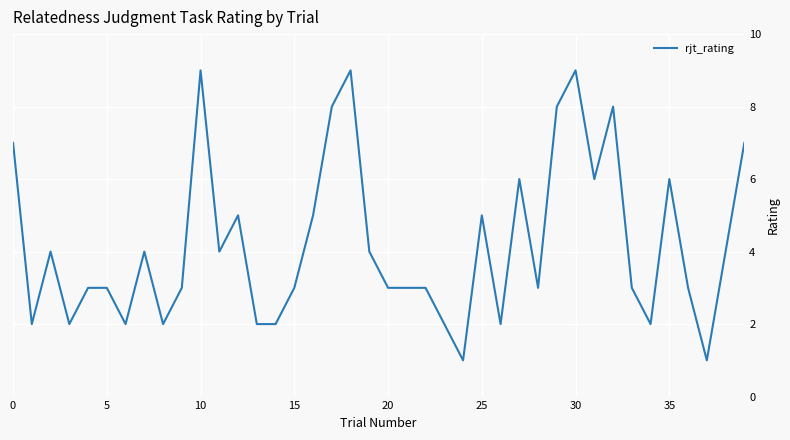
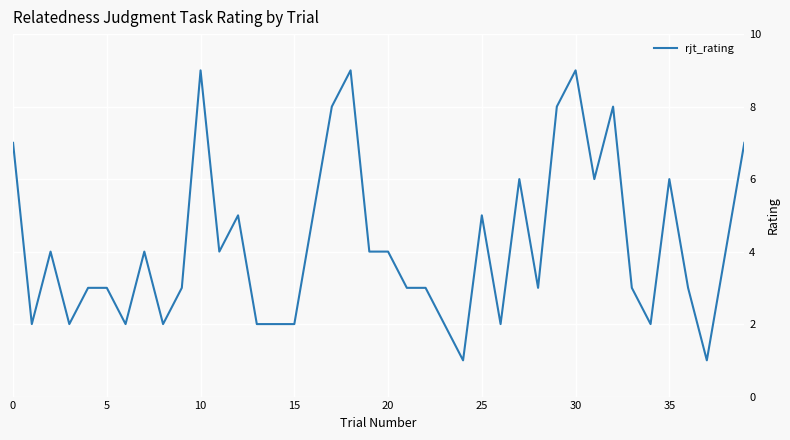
15: 3 -> 2
20: 3 -> 4
